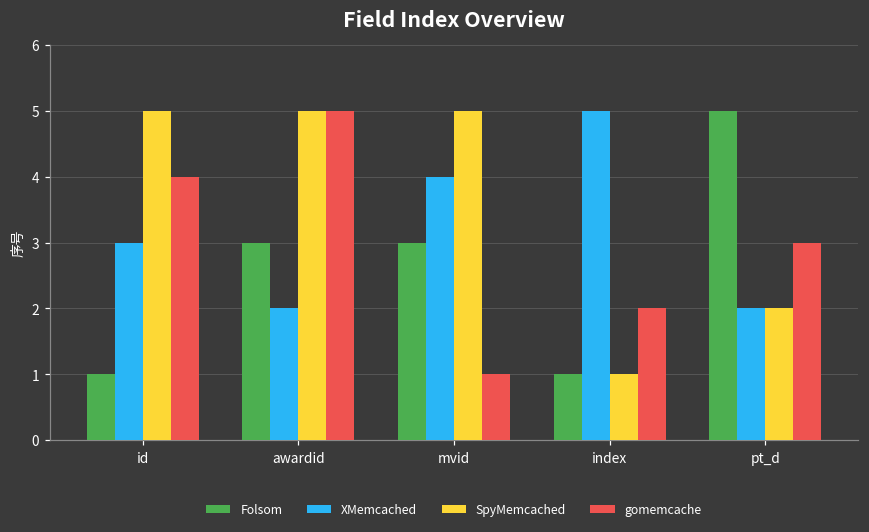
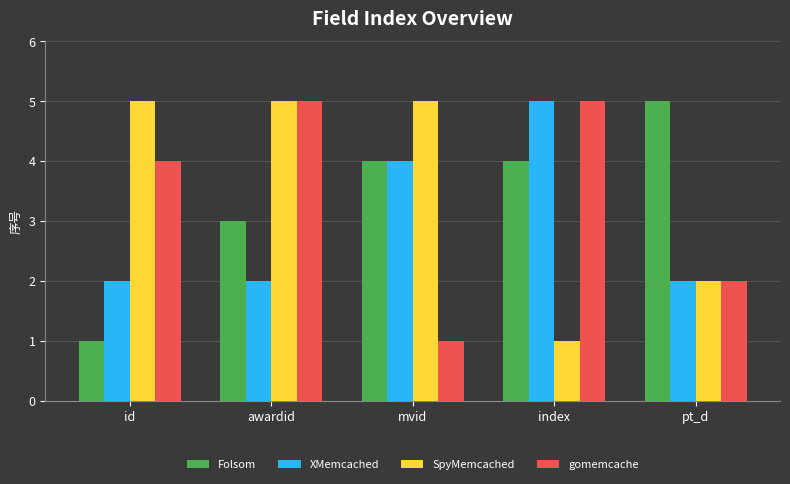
XMemcached, id: 3 -> 2
Folsom, mvid: 3 -> 4
Folsom, index: 1 -> 4
gomemcache, index: 2 -> 5
gomemcache, pt_d: 3 -> 2
